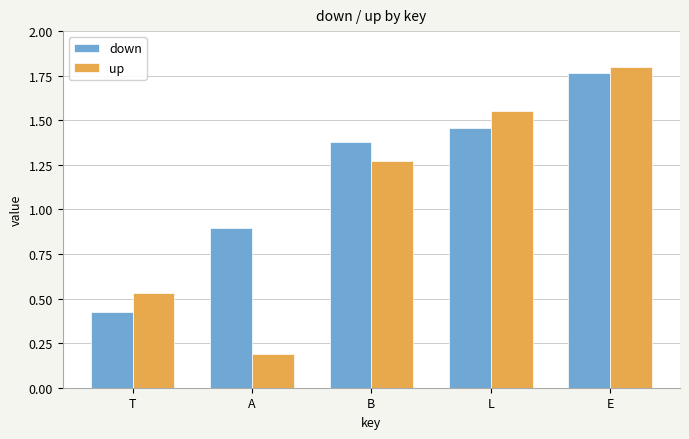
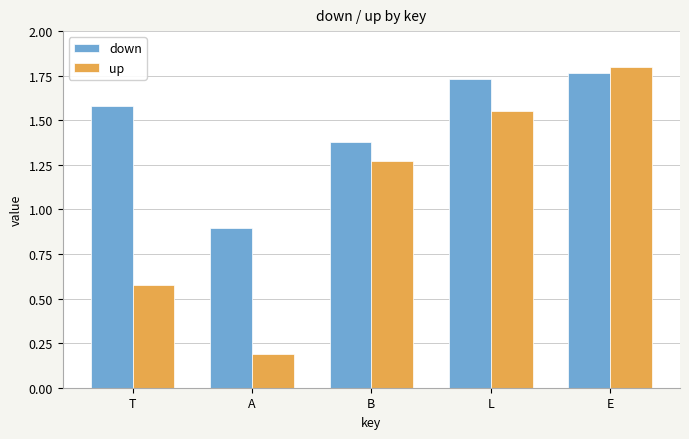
down, T: 0.43 -> 1.58
up, T: 0.53 -> 0.58
down, L: 1.46 -> 1.73
